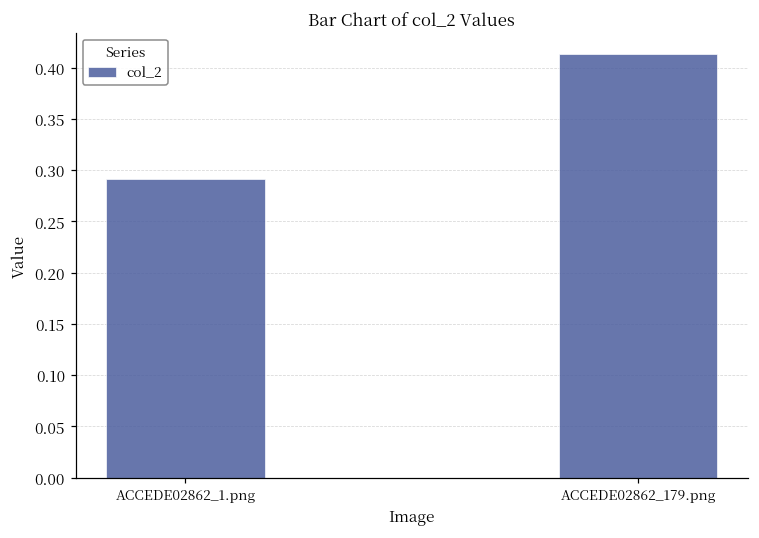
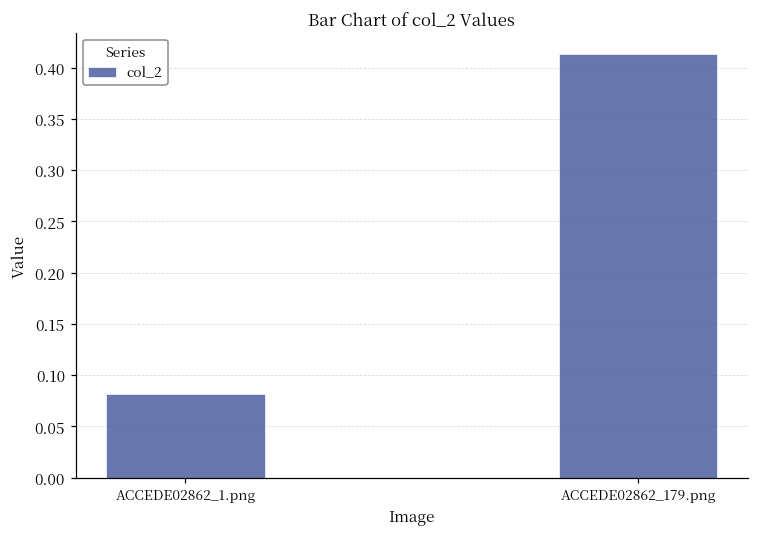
ACCEDE02862_1.png: 0.29 -> 0.08
